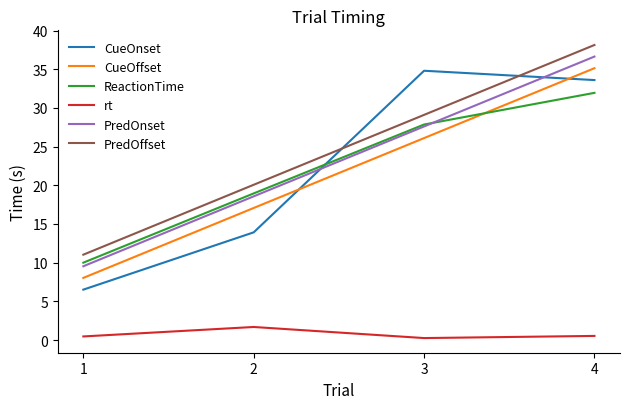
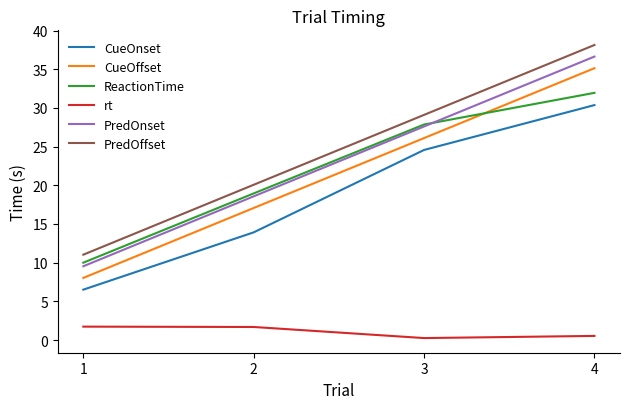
rt, 1: 0 -> 2
CueOnset, 3: 35 -> 25
CueOnset, 4: 34 -> 30
